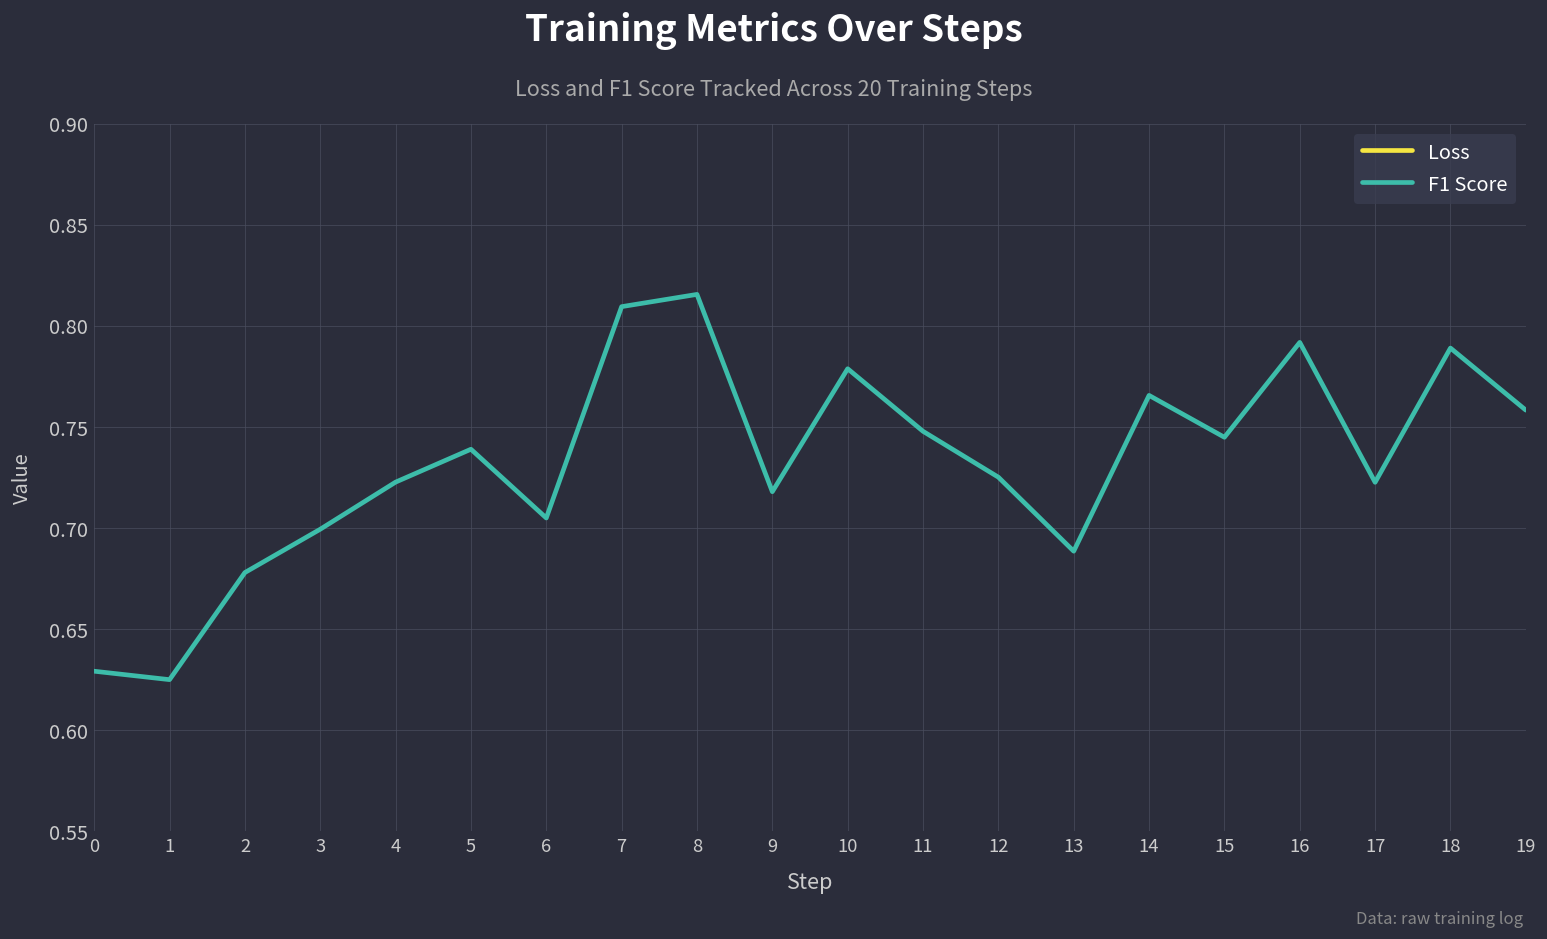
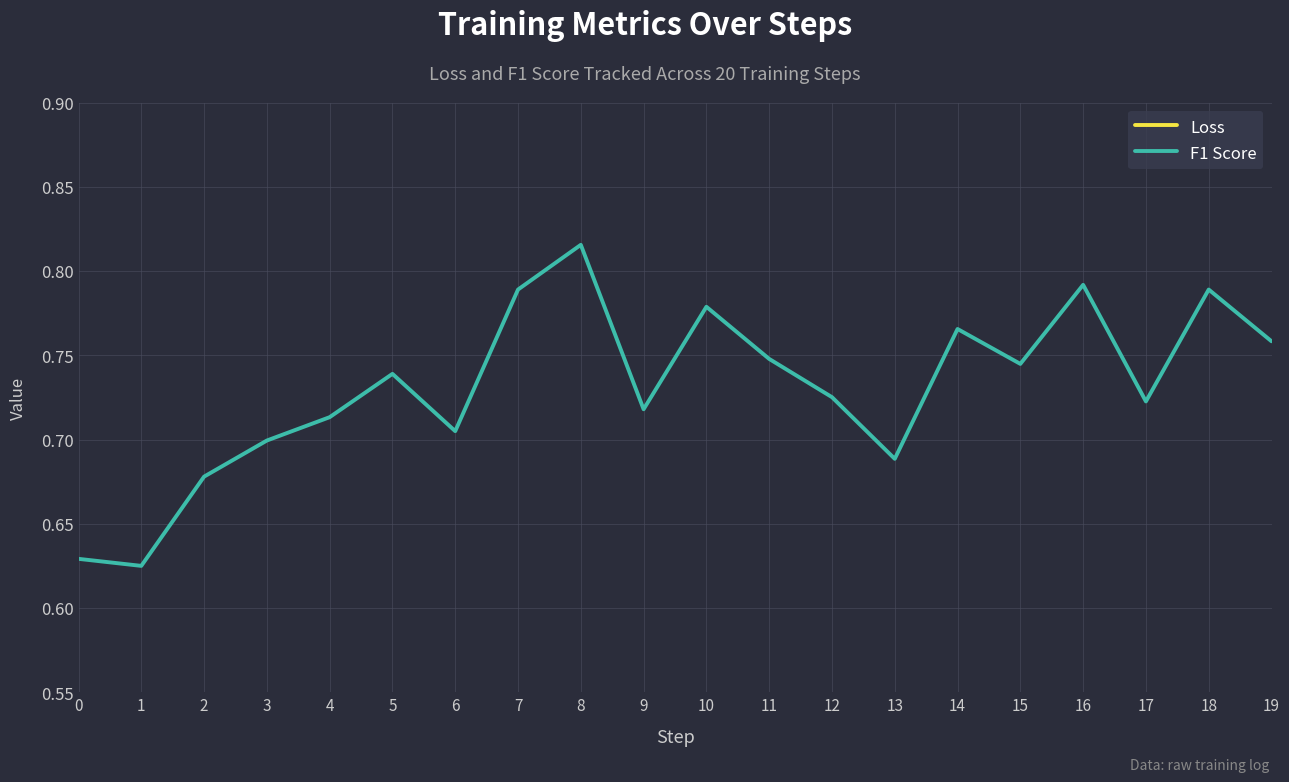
F1 Score, 4: 0.723 -> 0.713
F1 Score, 7: 0.809 -> 0.789
